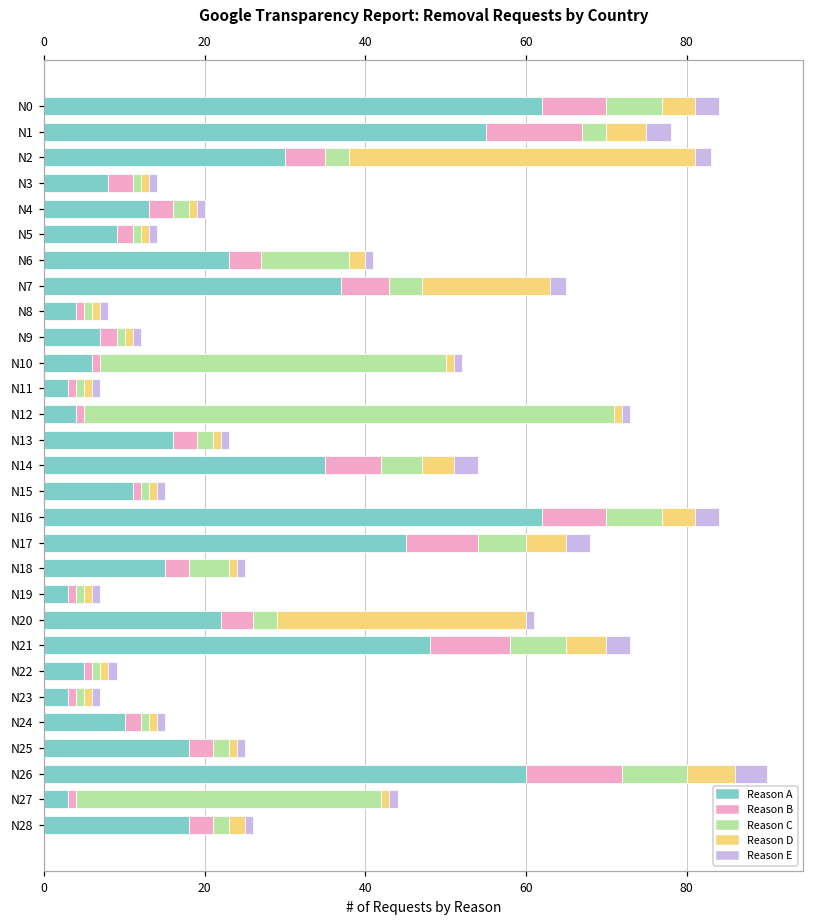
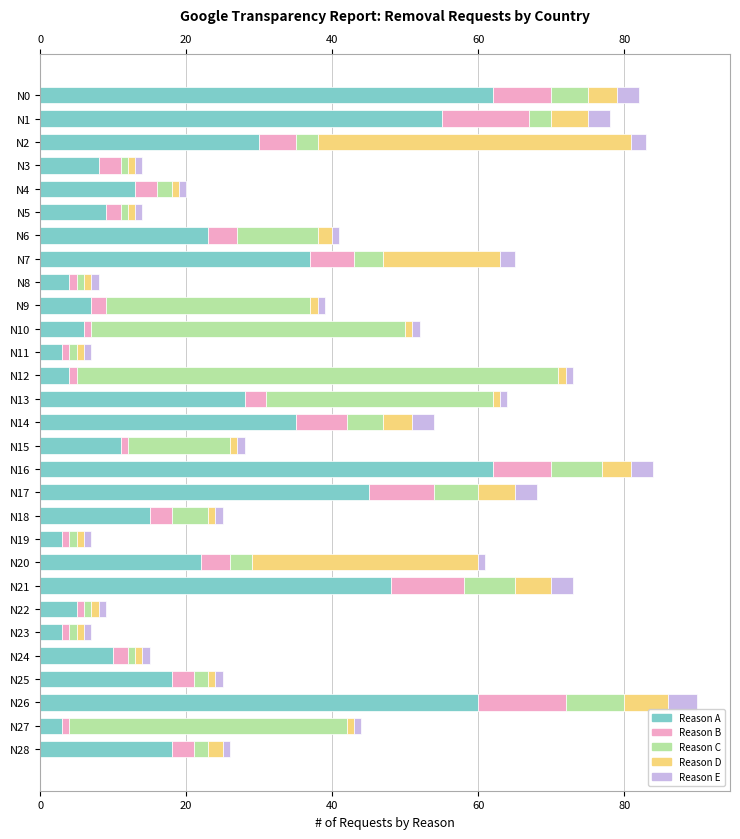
Reason C, N0: 7 -> 5
Reason C, N9: 1 -> 28
Reason A, N13: 16 -> 28
Reason C, N13: 2 -> 31
Reason C, N15: 1 -> 14
